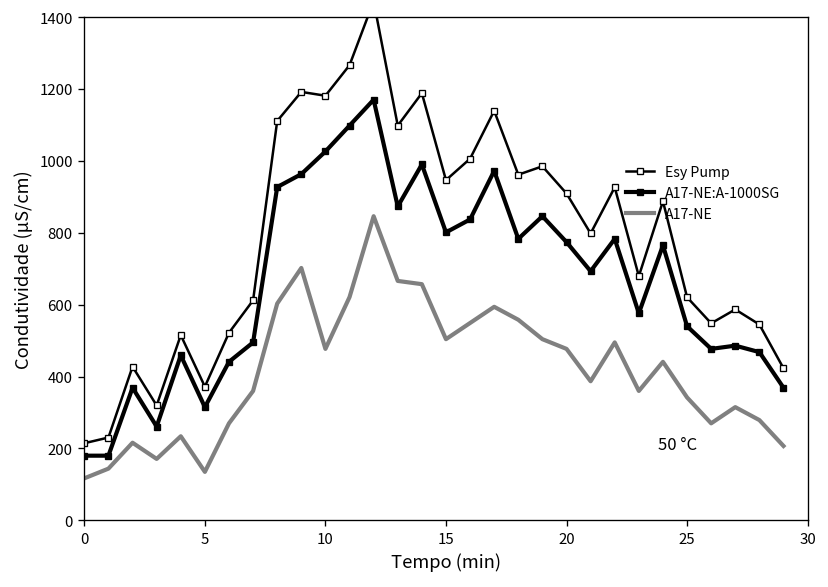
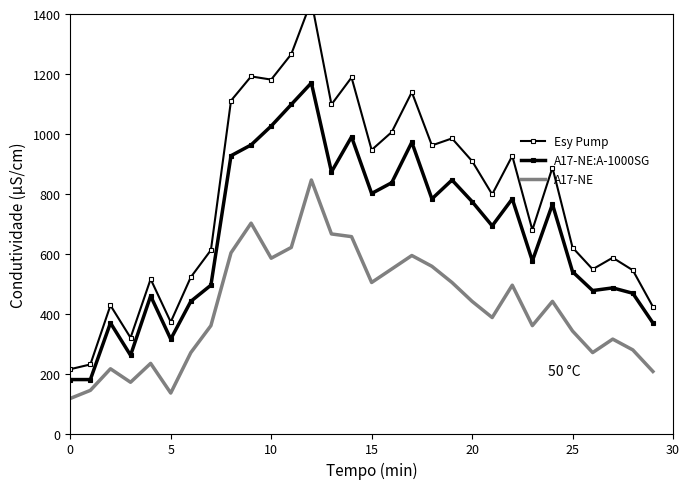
A17-NE, 10: 480 -> 590
A17-NE, 20: 480 -> 440
